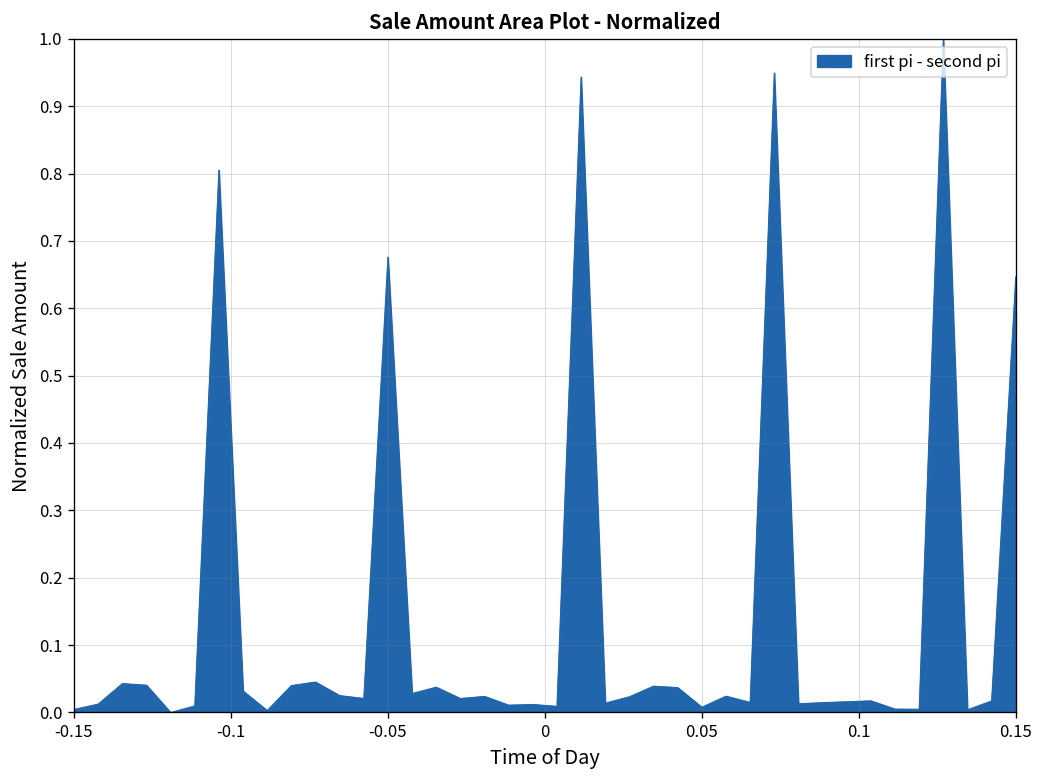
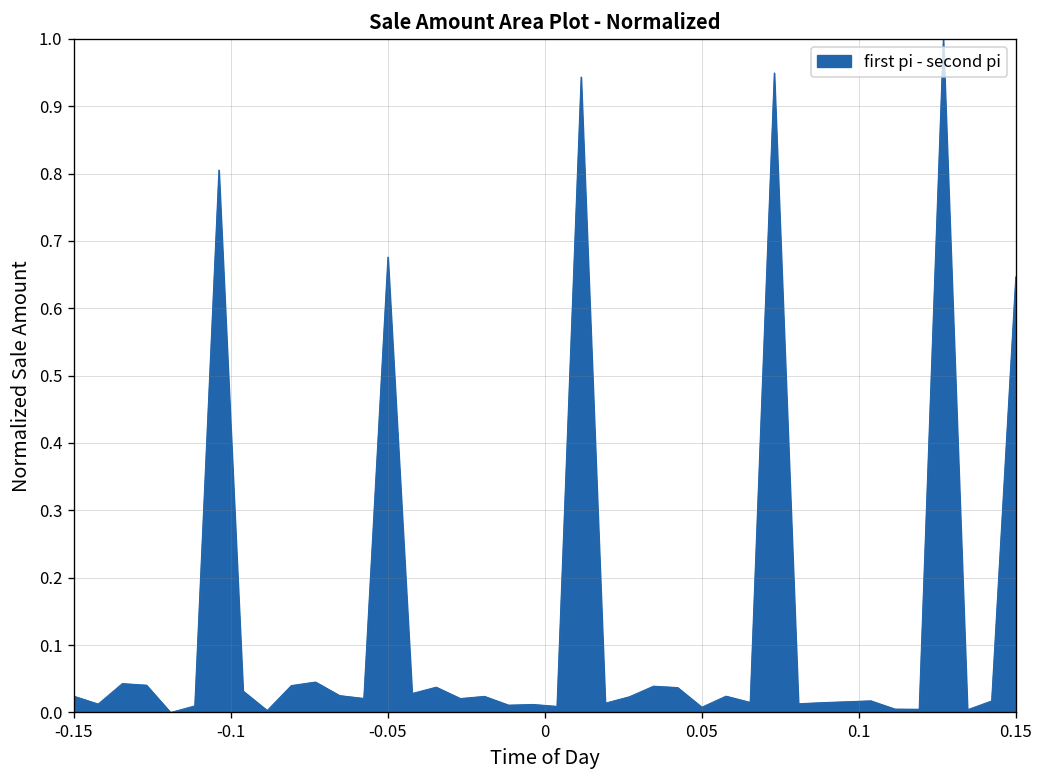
-0.15: 0.00 -> 0.02
